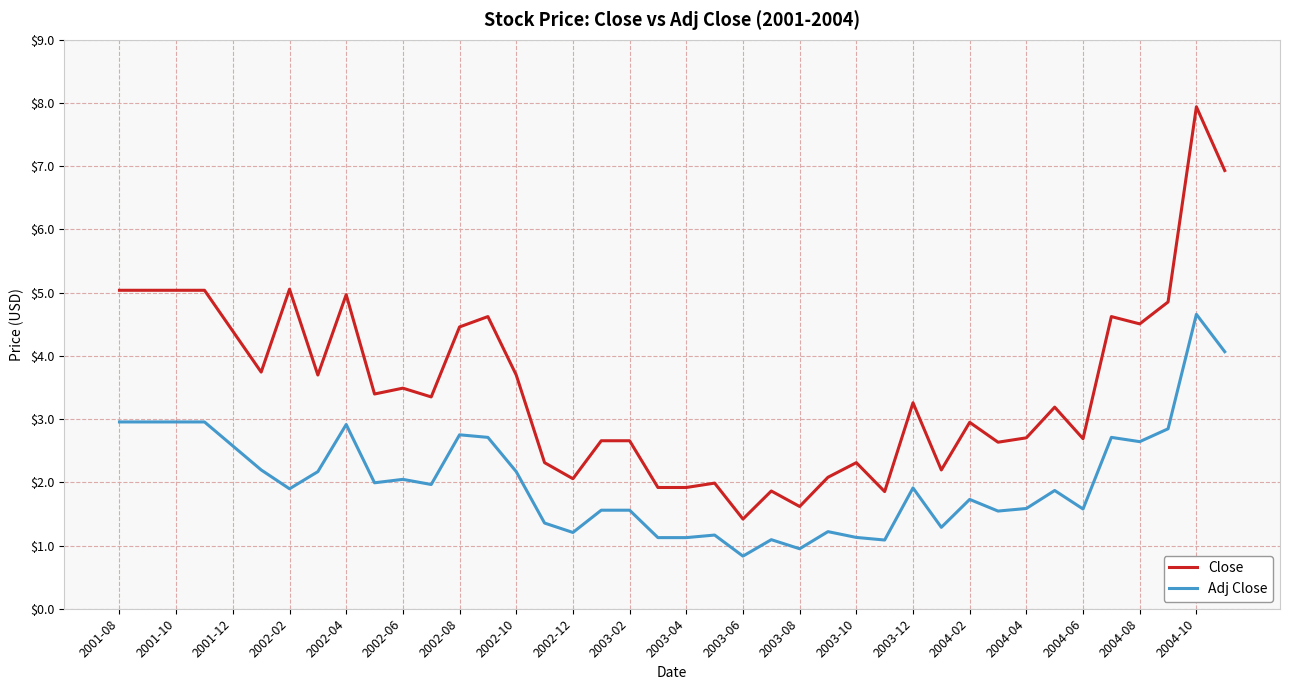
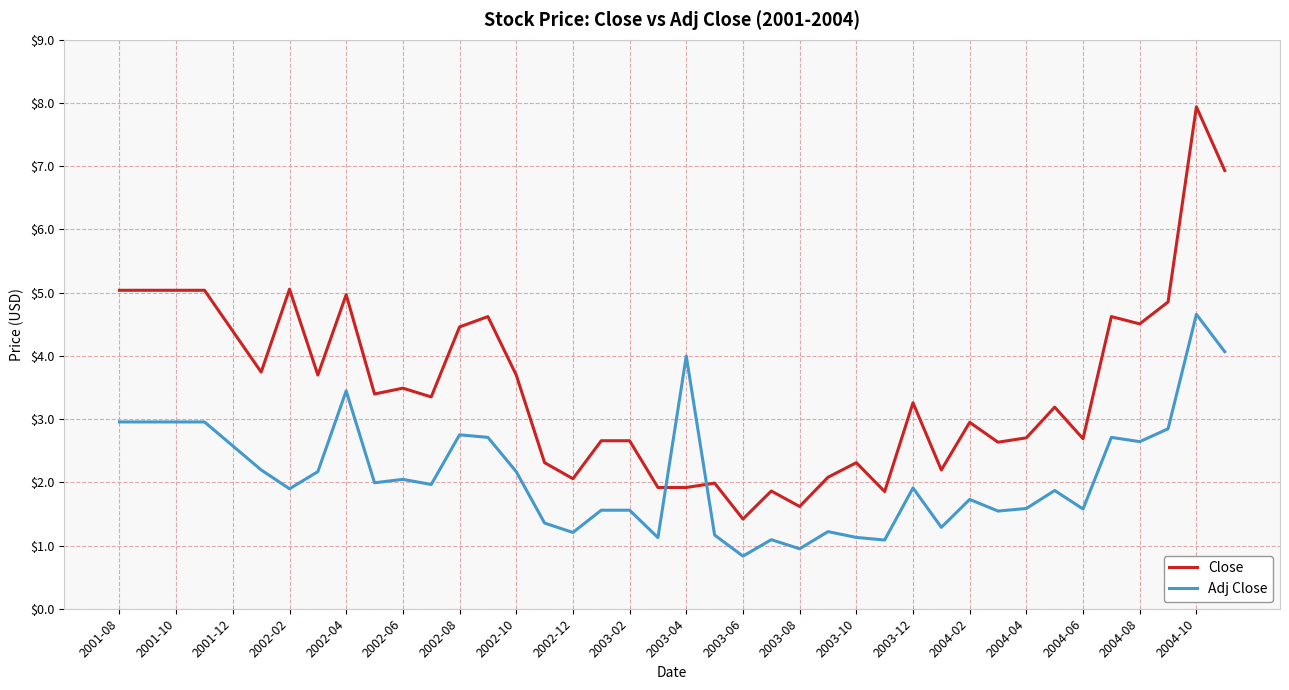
Adj Close, 2002-04: $2.9 -> $3.4
Adj Close, 2003-04: $1.1 -> $4.0
